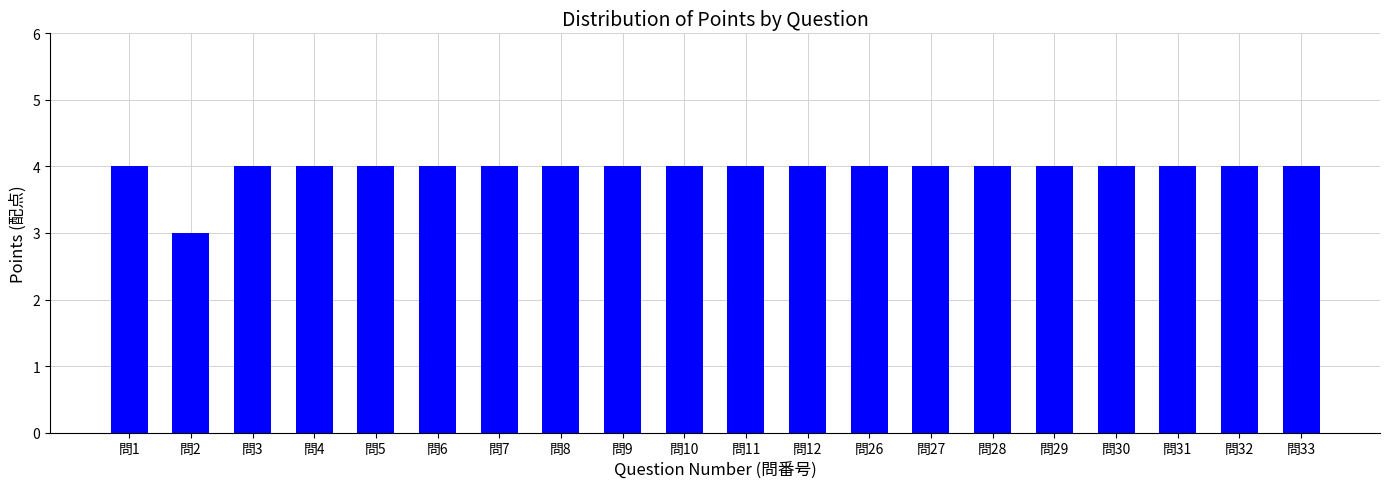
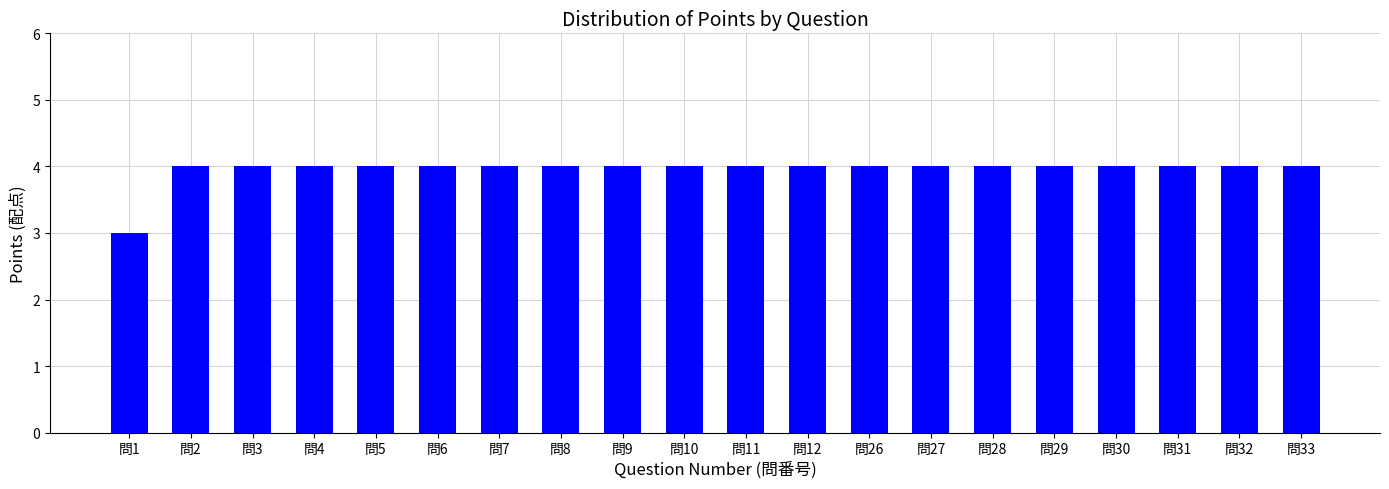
問1: 4 -> 3
問2: 3 -> 4
